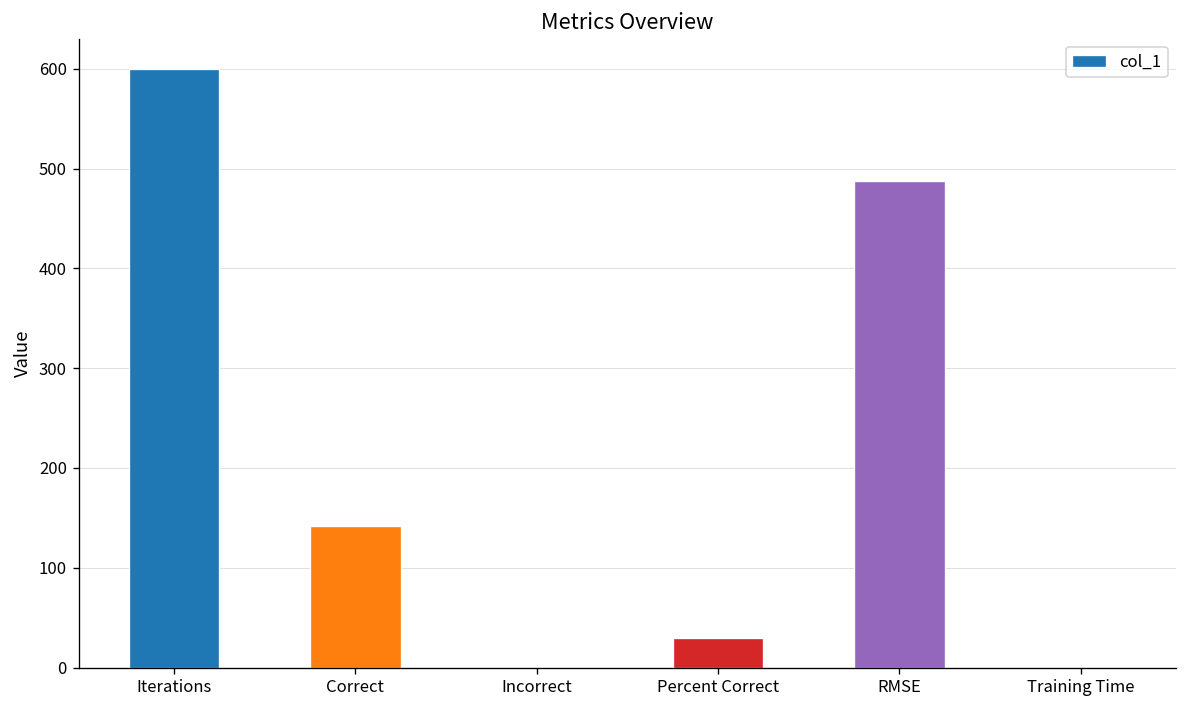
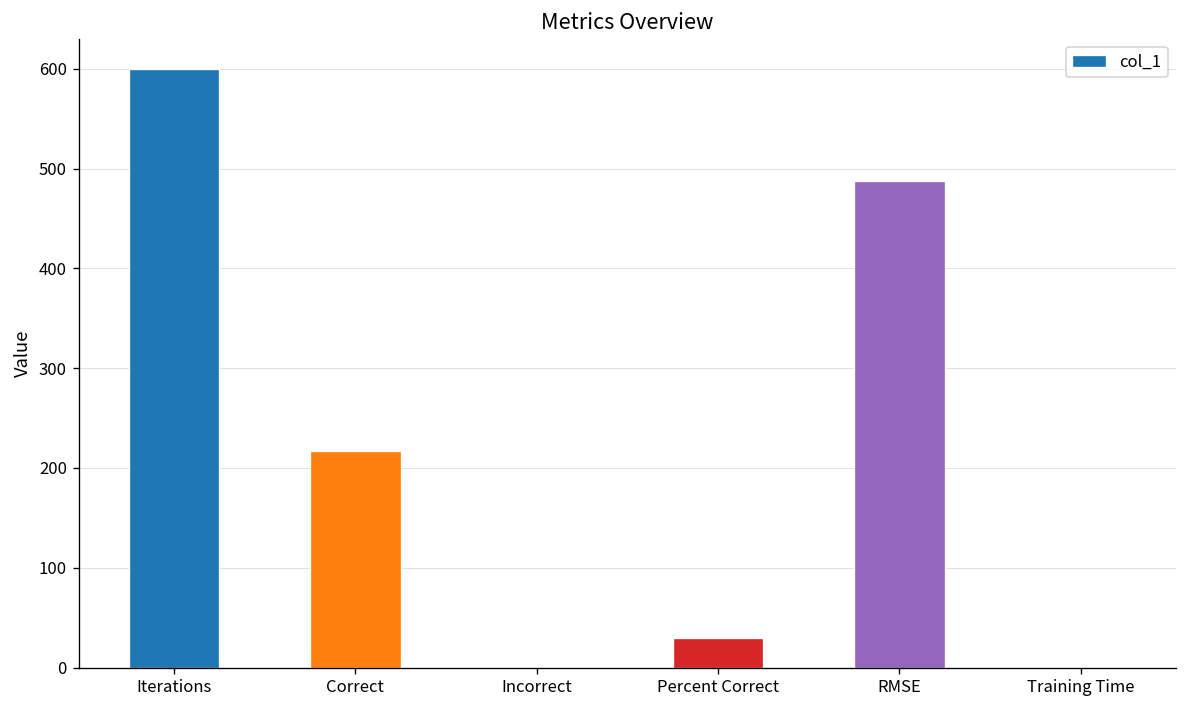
Correct: 140 -> 220
